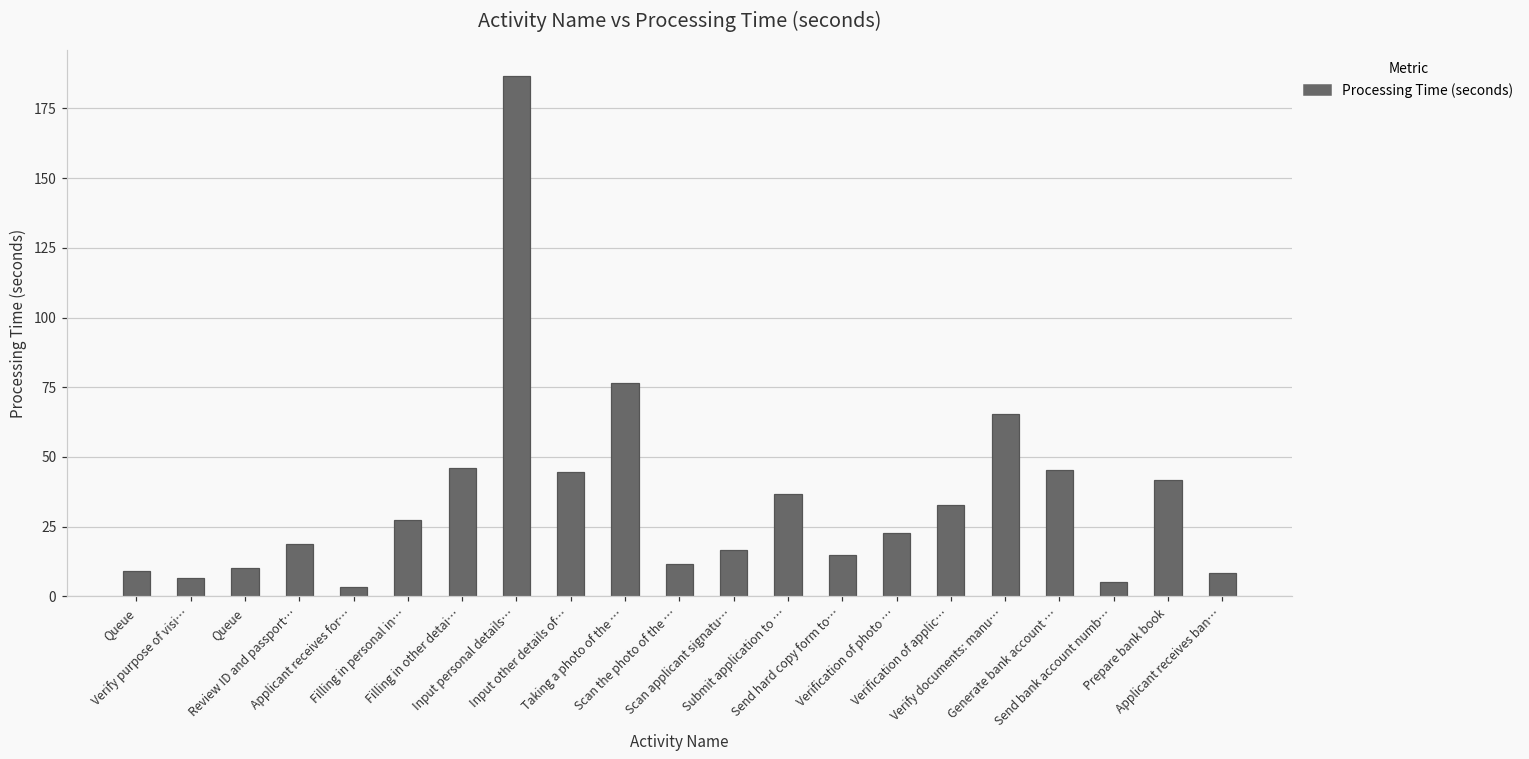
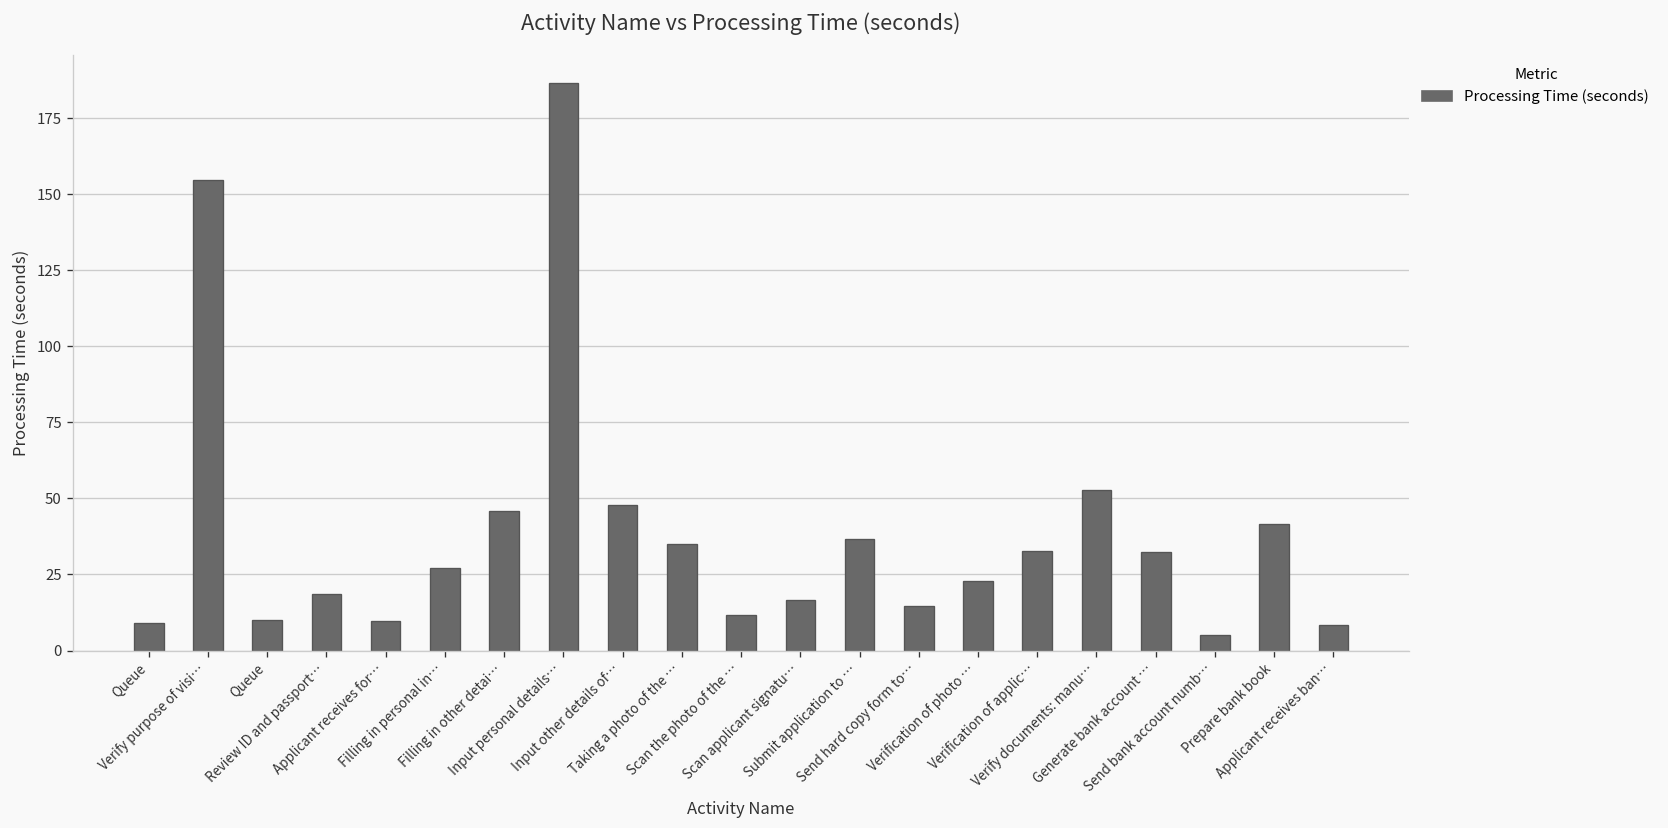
Verify purpose of visi…: 6 -> 155
Applicant receives for…: 3 -> 10
Input other details of…: 45 -> 48
Taking a photo of the …: 77 -> 35
Verify documents: manu…: 65 -> 53
Generate bank account …: 45 -> 32
